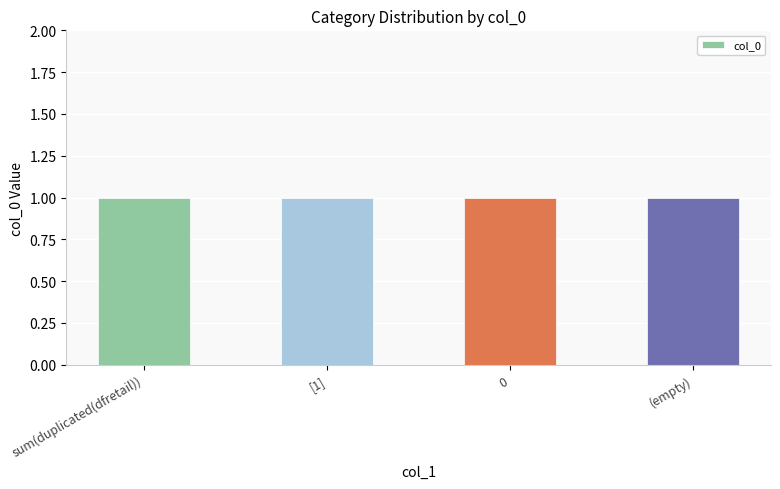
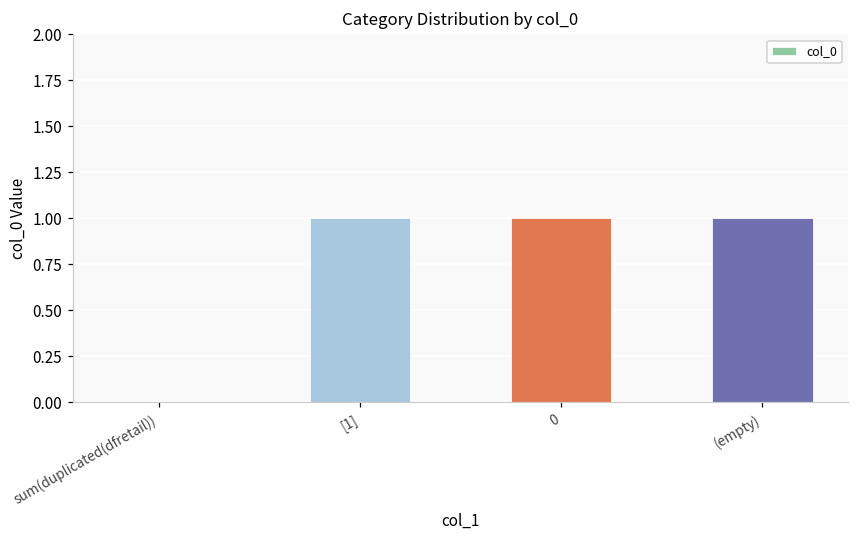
sum(duplicated(dfretail)): 1 -> 0
